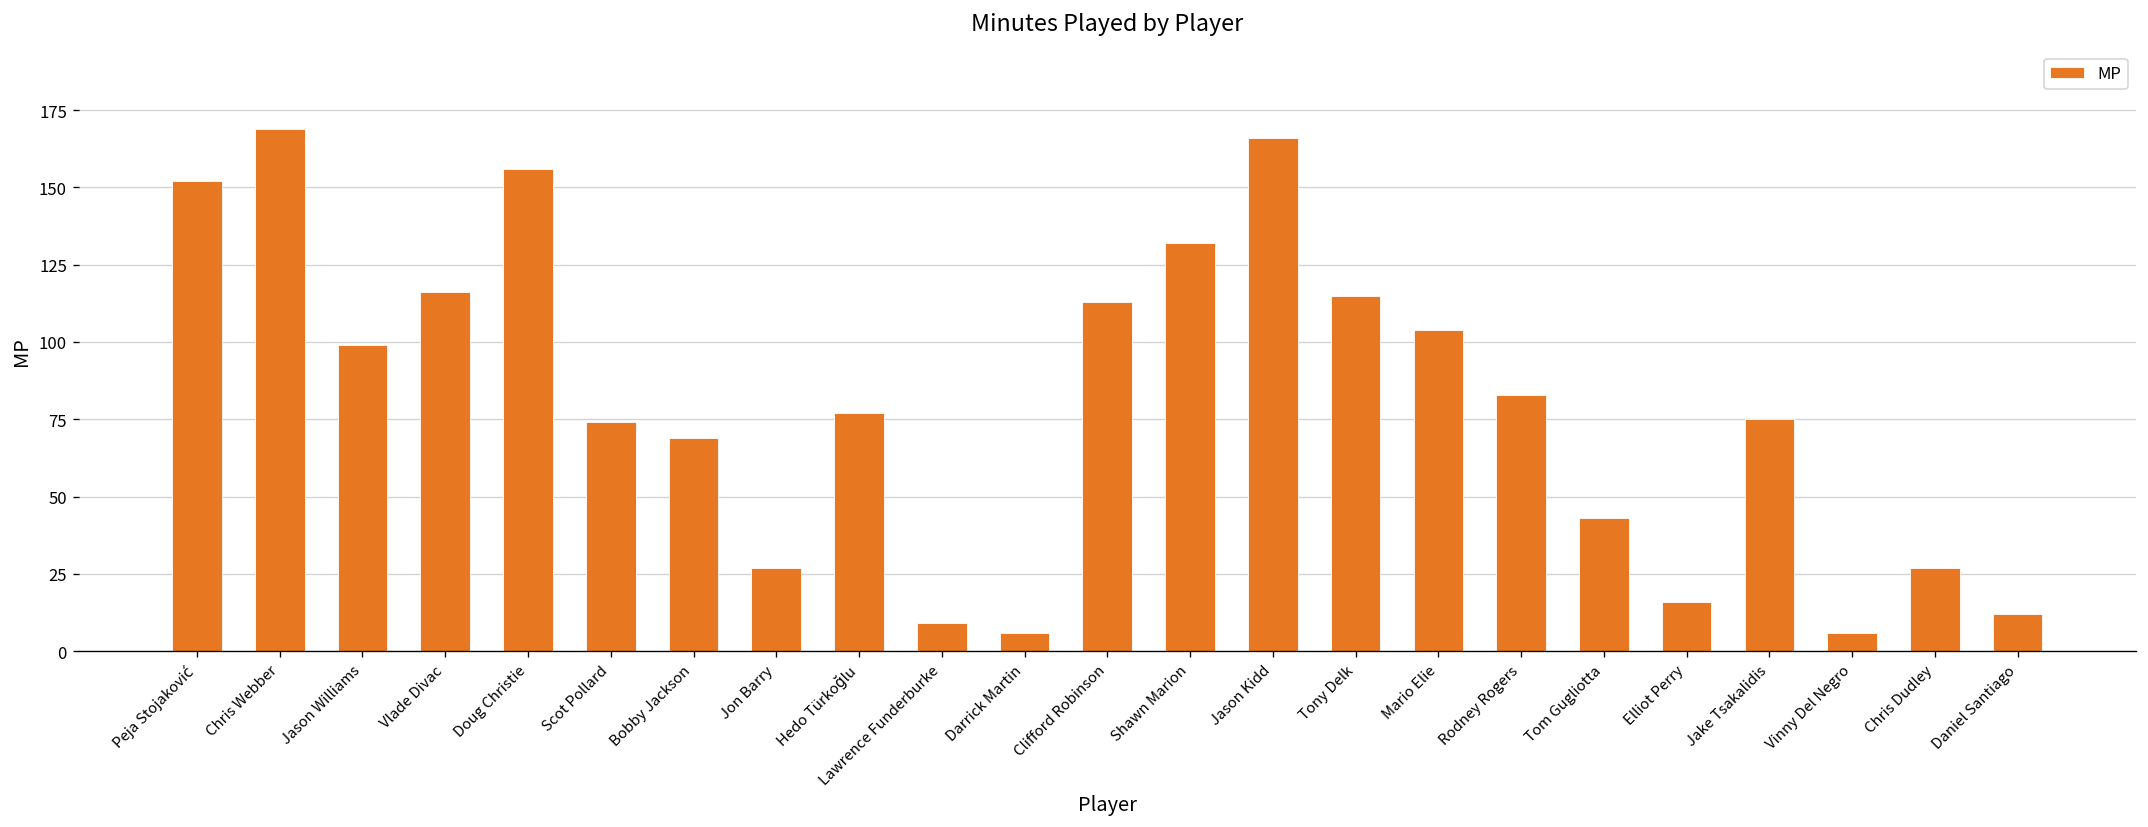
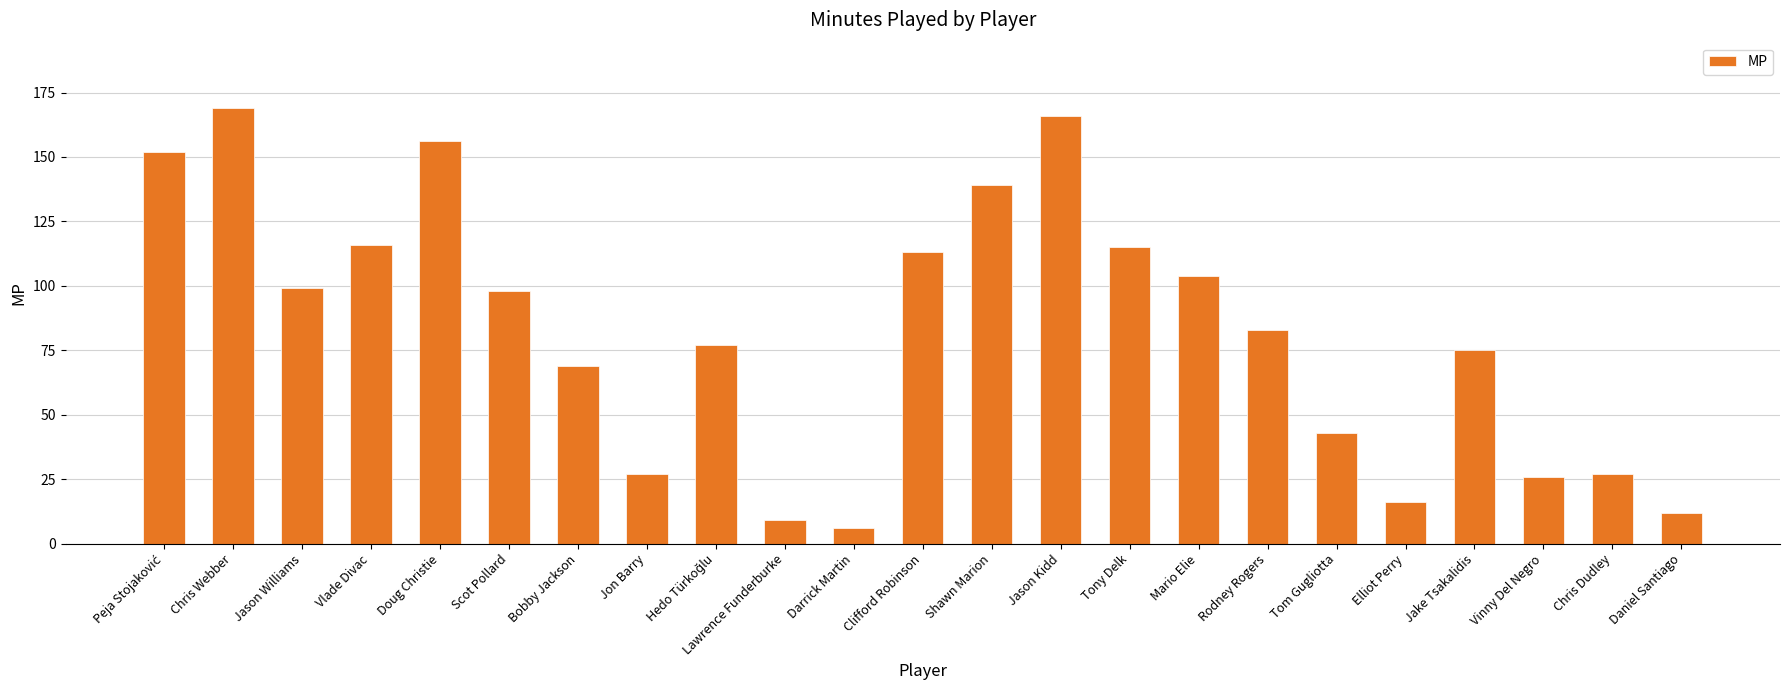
Scot Pollard: 74 -> 98
Shawn Marion: 132 -> 139
Vinny Del Negro: 6 -> 26
